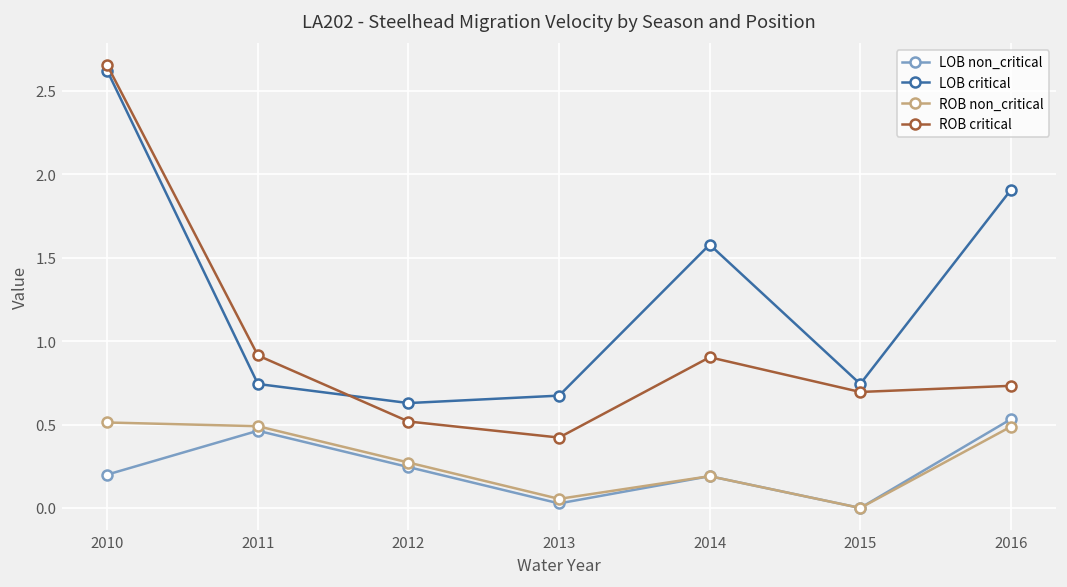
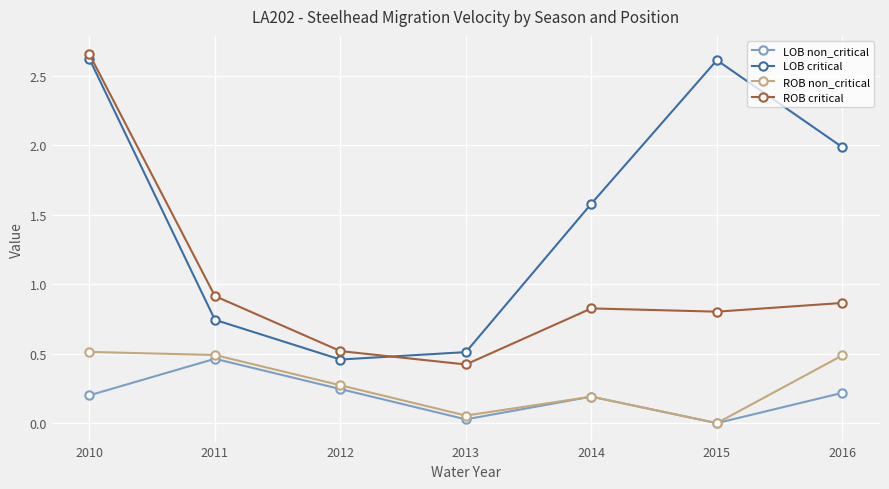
LOB critical, 2012: 0.63 -> 0.46
LOB critical, 2013: 0.67 -> 0.51
ROB critical, 2014: 0.90 -> 0.83
LOB critical, 2015: 0.74 -> 2.61
ROB critical, 2015: 0.70 -> 0.80
LOB non_critical, 2016: 0.53 -> 0.22
LOB critical, 2016: 1.91 -> 1.99
ROB critical, 2016: 0.73 -> 0.86
